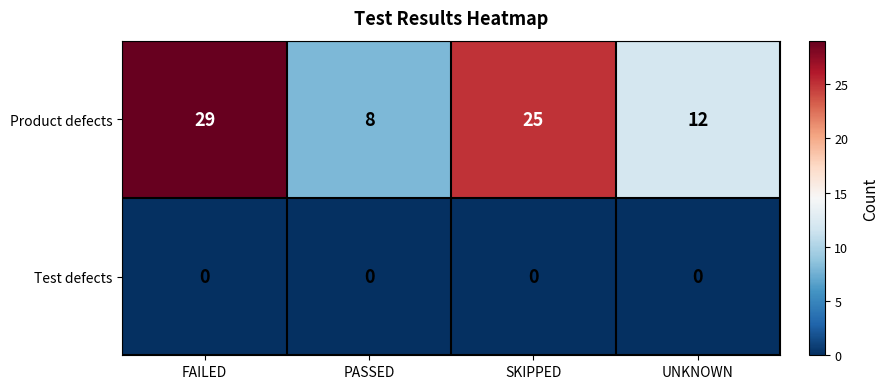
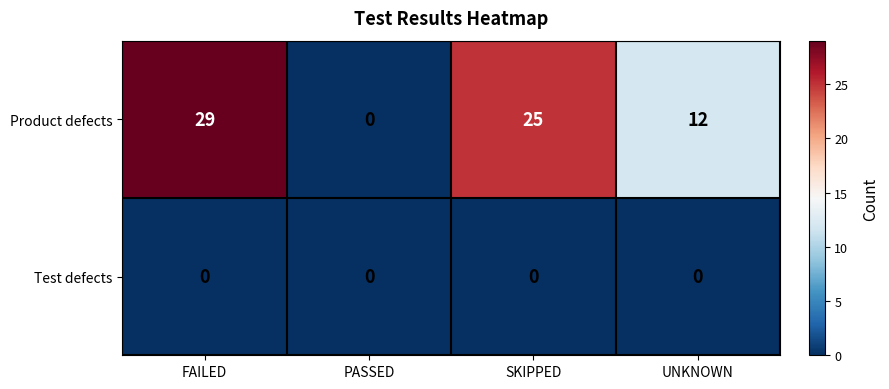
Product defects, PASSED: 8 -> 0
